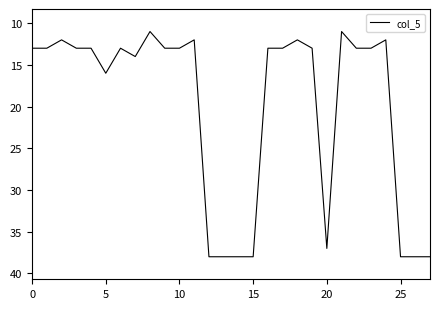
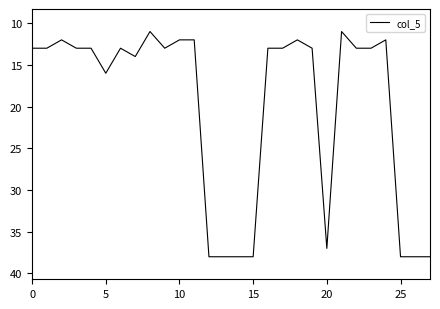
10: 13 -> 12
